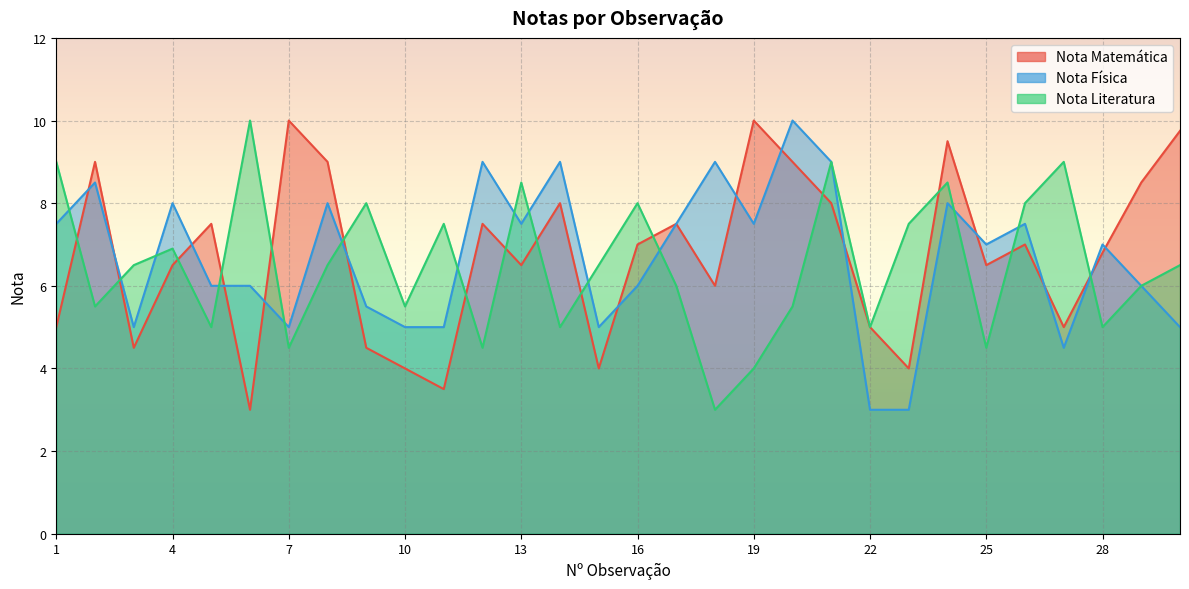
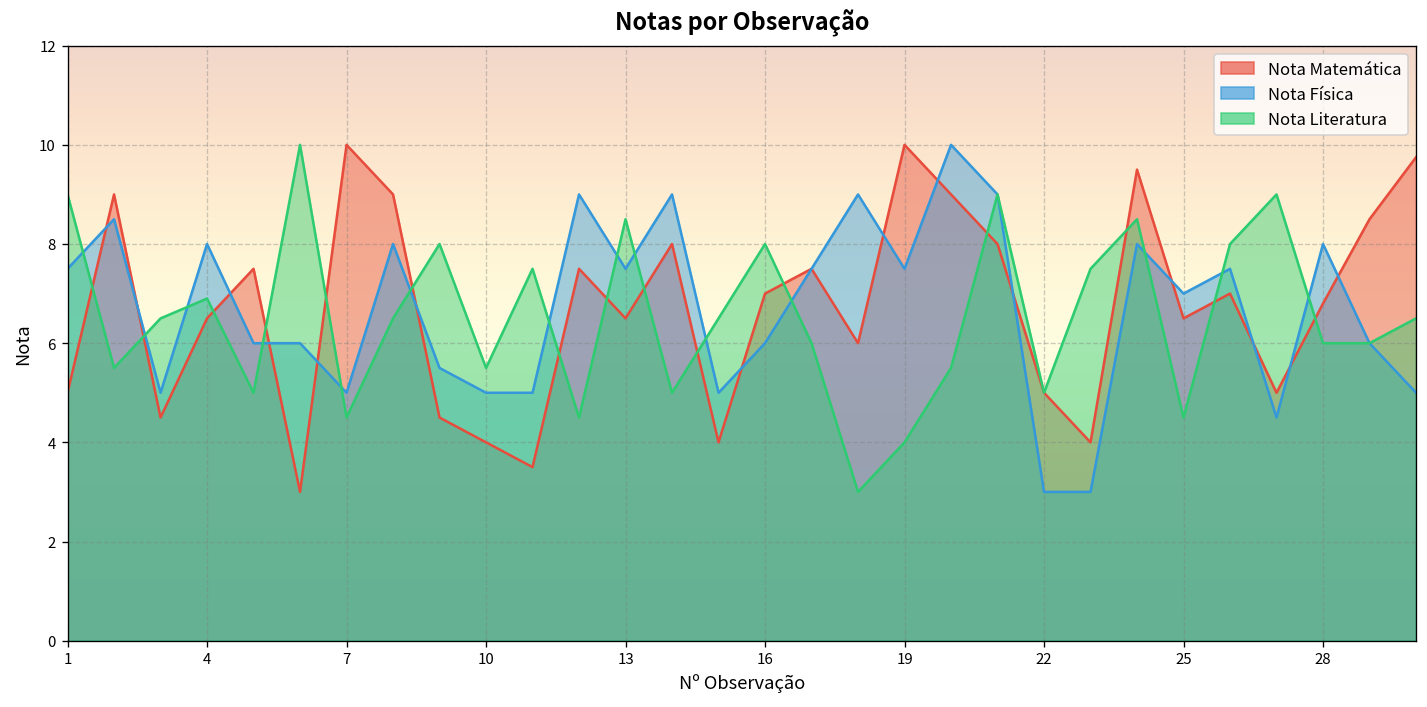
Nota Física, 28: 7 -> 8
Nota Literatura, 28: 5 -> 6
